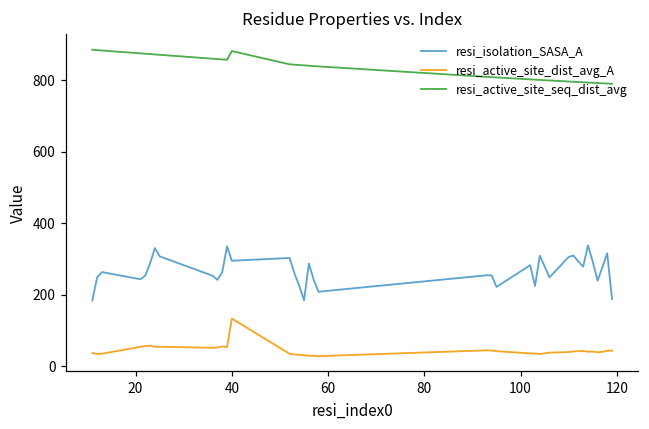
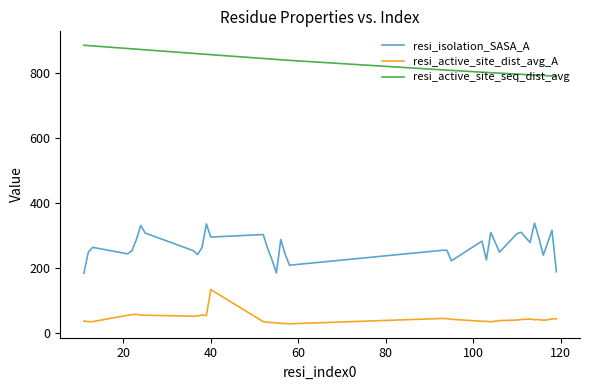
resi_active_site_seq_dist_avg, 40: 880 -> 860
